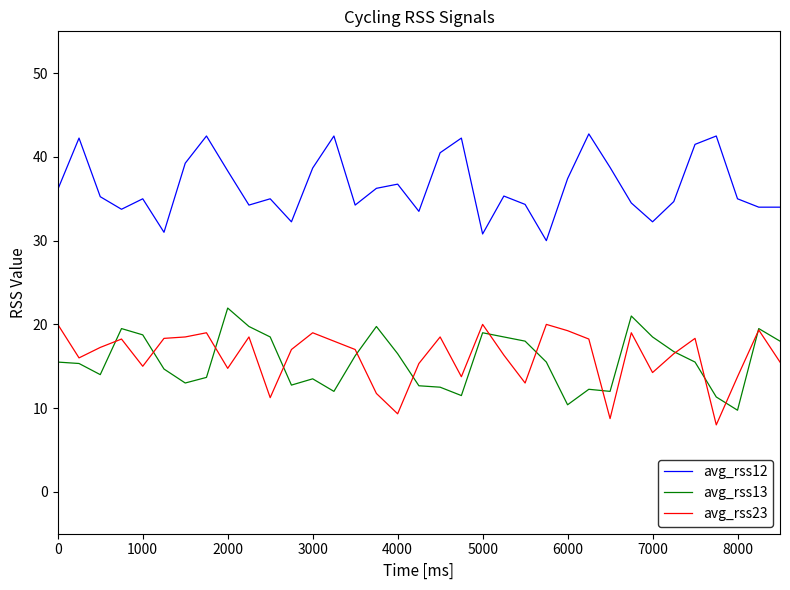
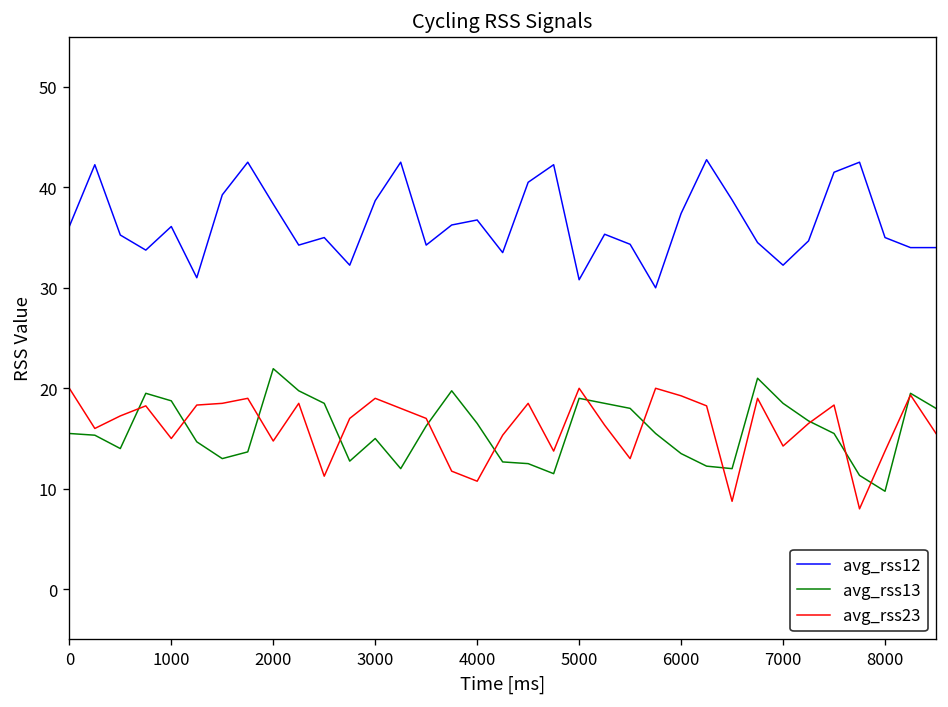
avg_rss12, 1000: 35 -> 36
avg_rss13, 3000: 14 -> 15
avg_rss23, 4000: 9 -> 11
avg_rss13, 6000: 10 -> 14
